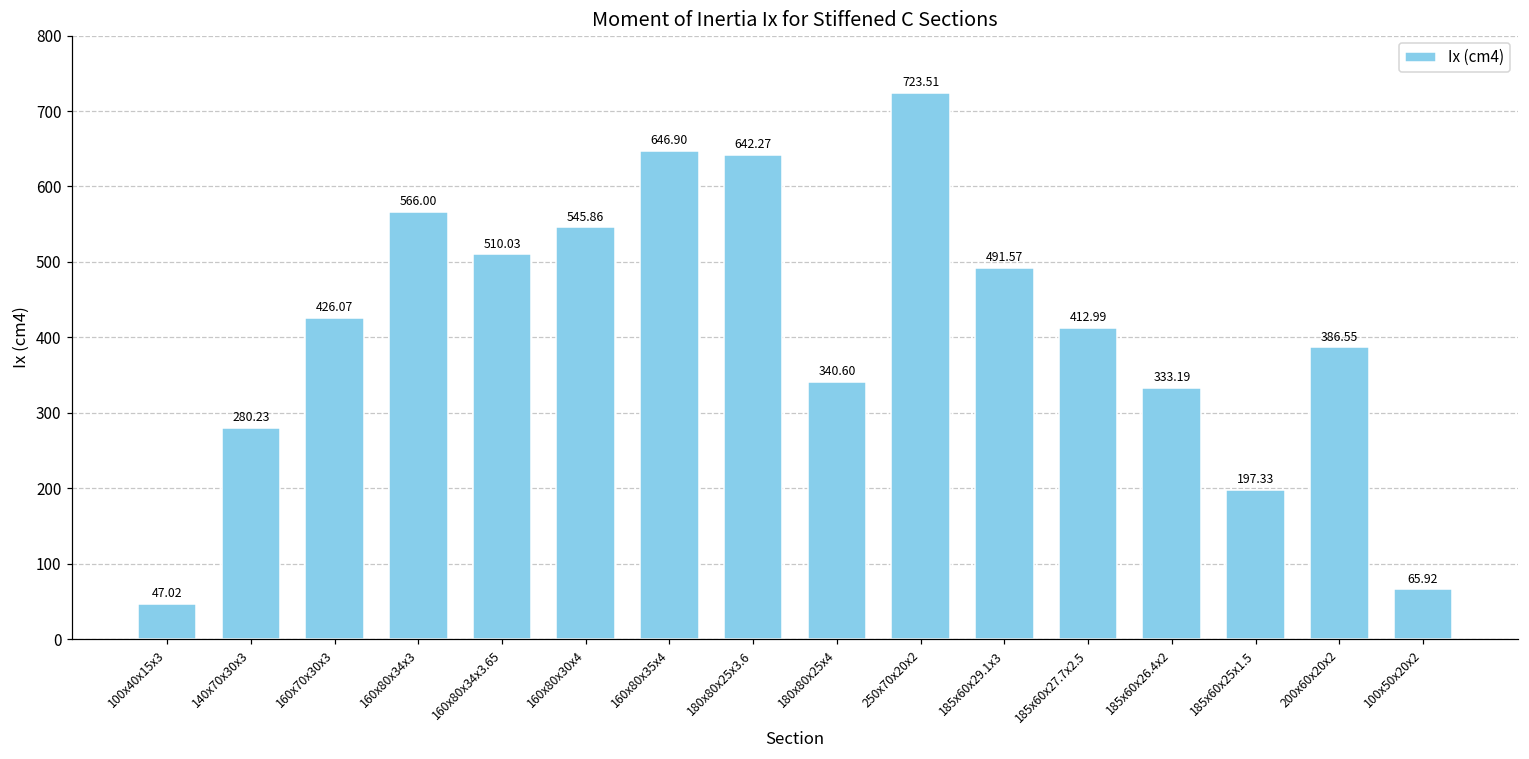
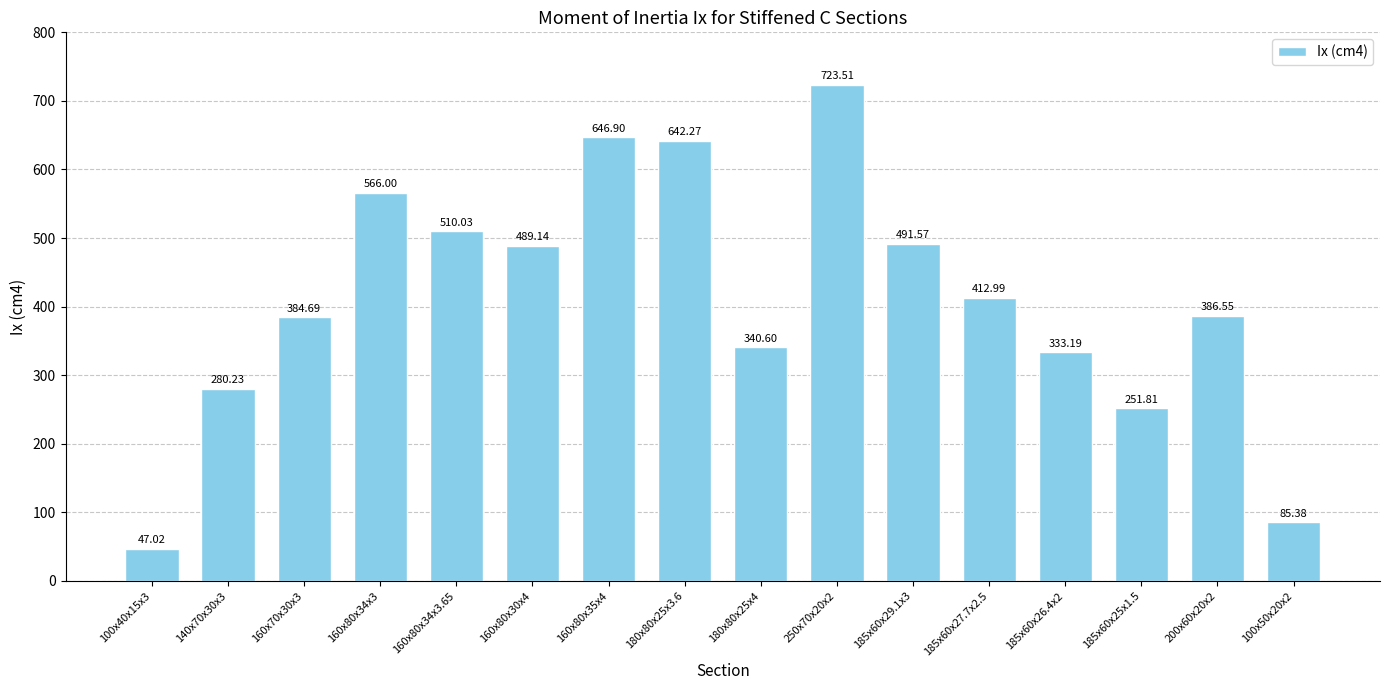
160x70x30x3: 426.07 -> 384.69
160x80x30x4: 545.86 -> 489.14
185x60x25x1.5: 197.33 -> 251.81
100x50x20x2: 65.92 -> 85.38
